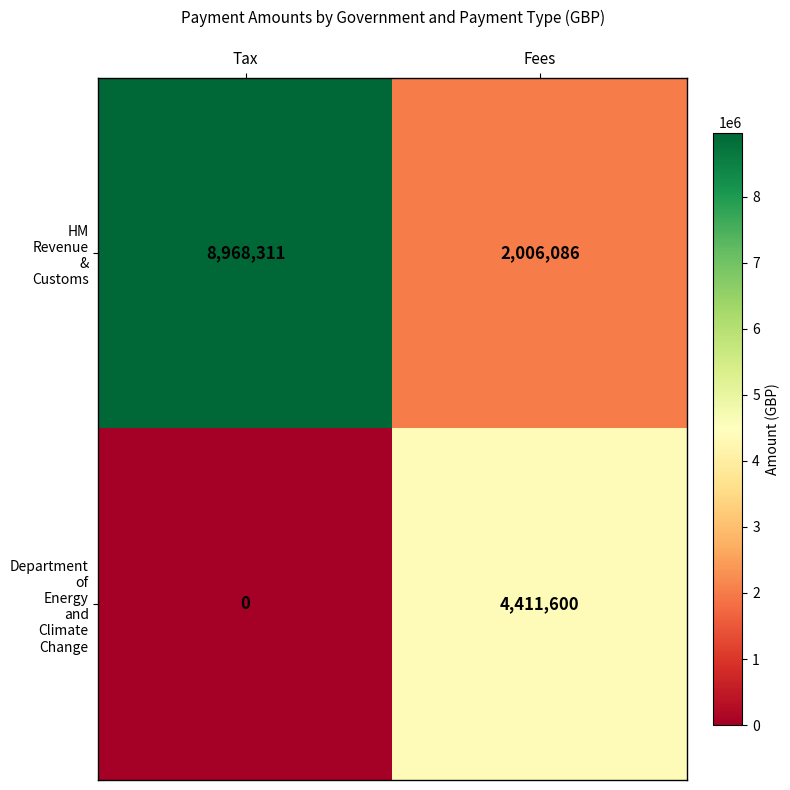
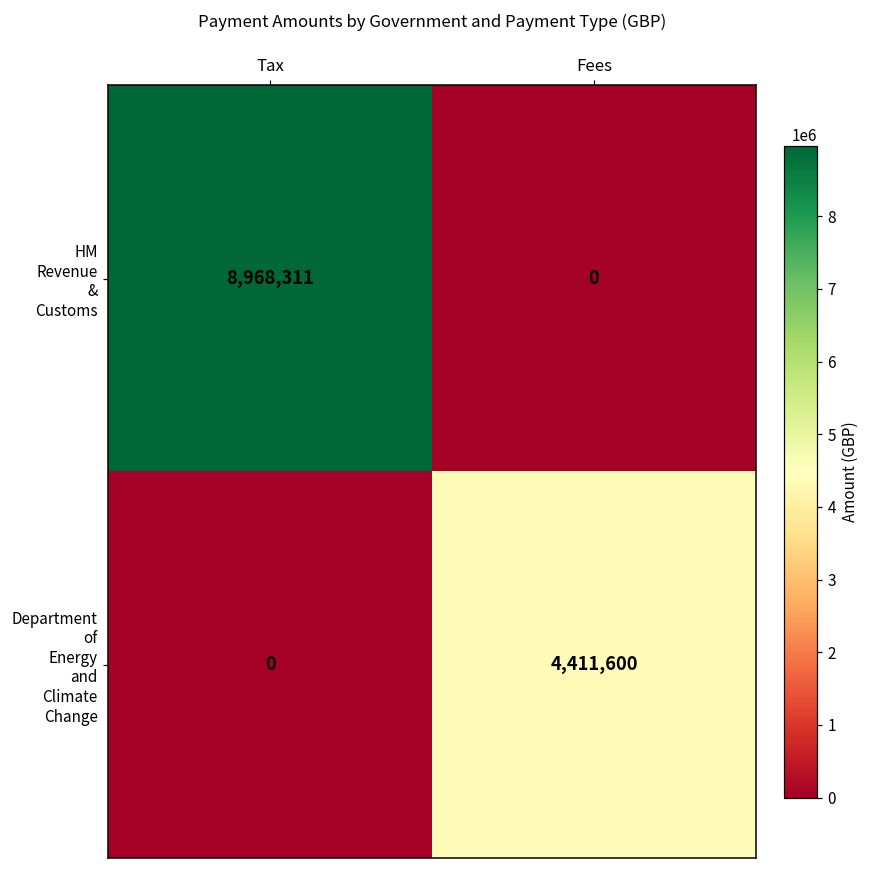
HM Revenue & Customs, Fees: 2,006,086 -> 0
